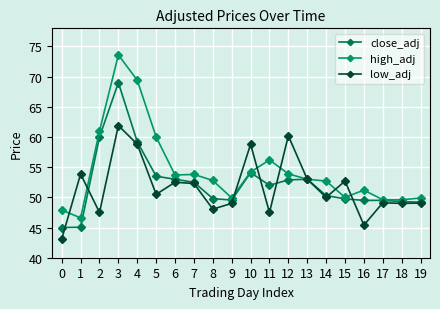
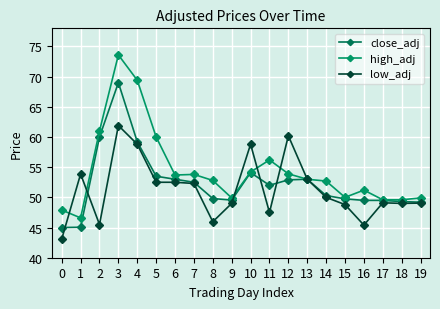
low_adj, 2: 48 -> 46
low_adj, 5: 51 -> 53
low_adj, 8: 48 -> 46
low_adj, 15: 53 -> 49
